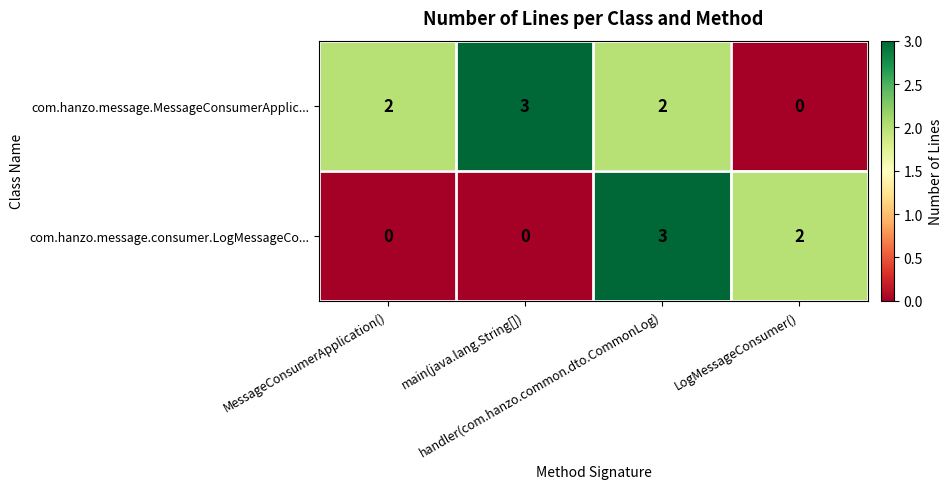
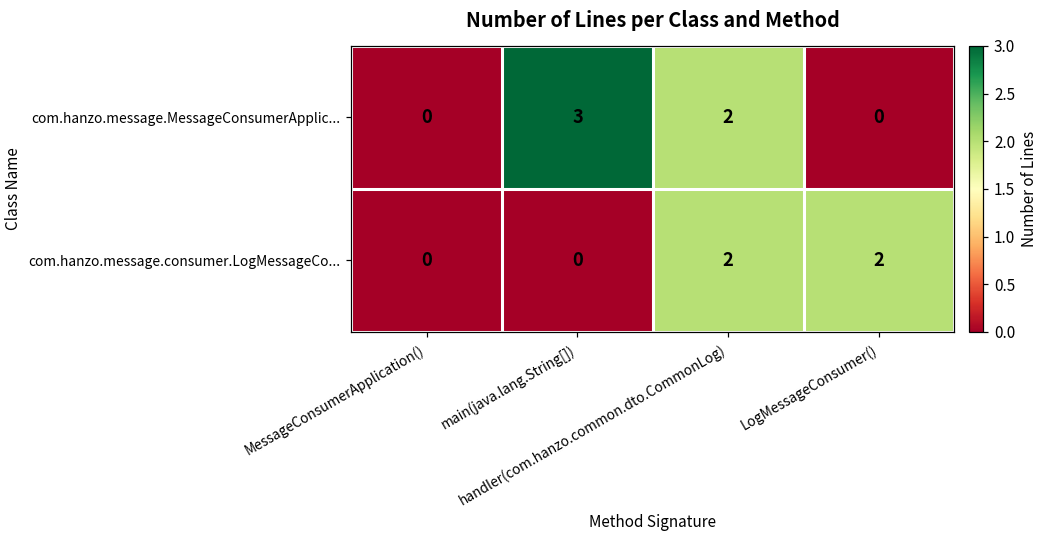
com.hanzo.message.MessageConsumerApplic..., MessageConsumerApplication(): 2 -> 0
com.hanzo.message.consumer.LogMessageCo..., handler(com.hanzo.common.dto.CommonLog): 3 -> 2
